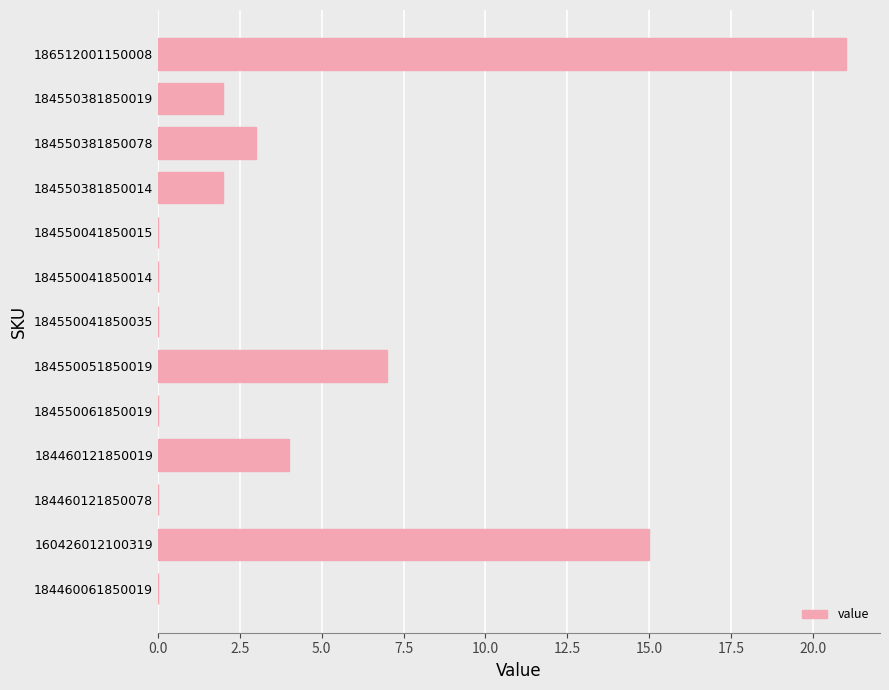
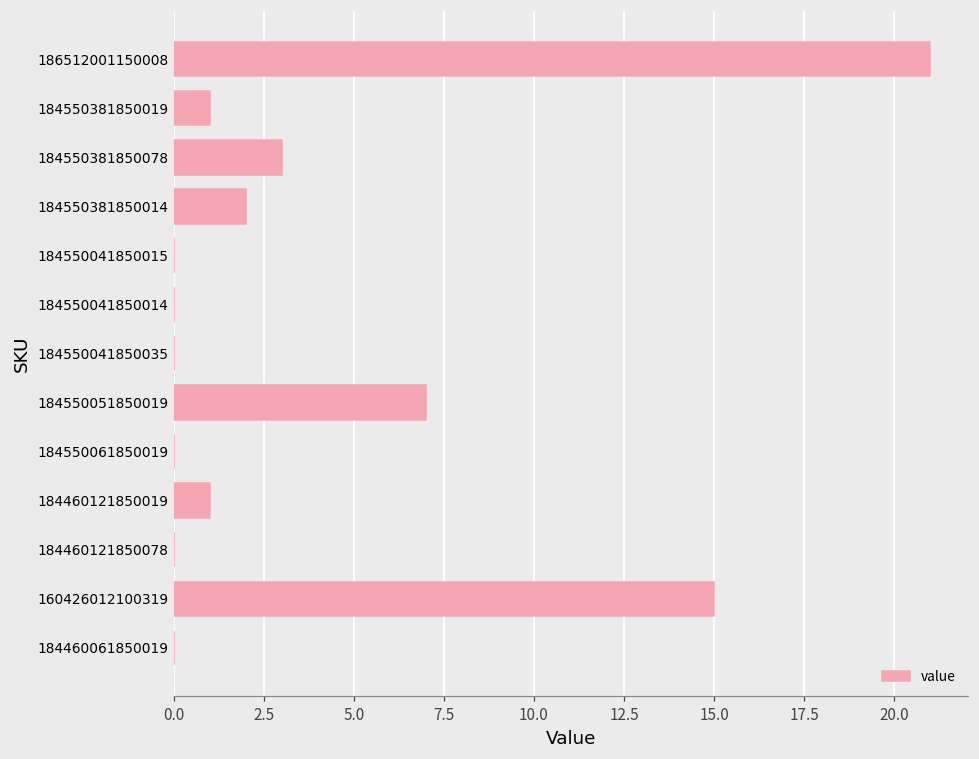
184550381850019: 2 -> 1
184460121850019: 4 -> 1
